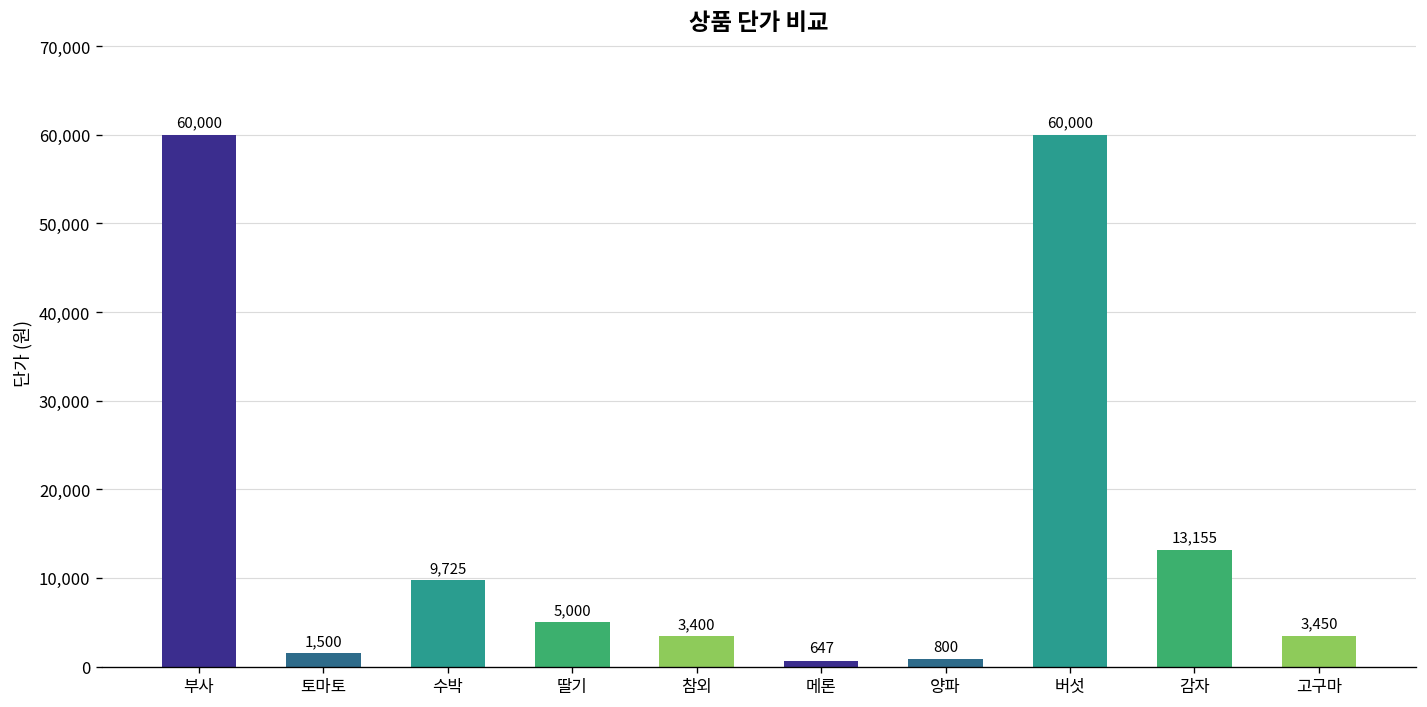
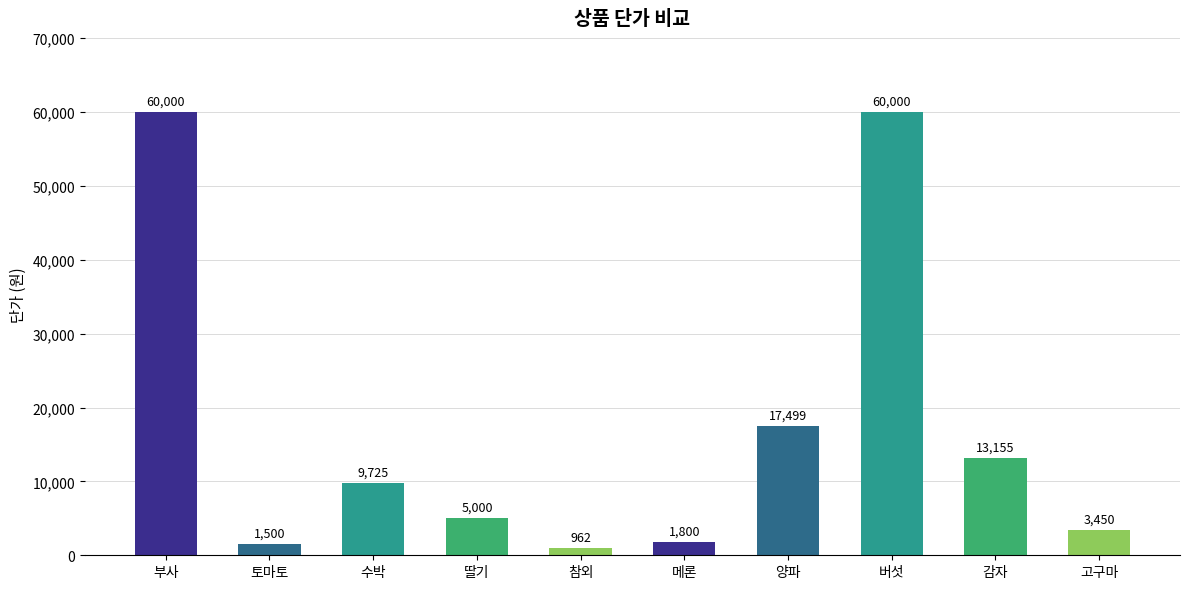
참외: 3,400 -> 962
메론: 647 -> 1,800
양파: 800 -> 17,499
